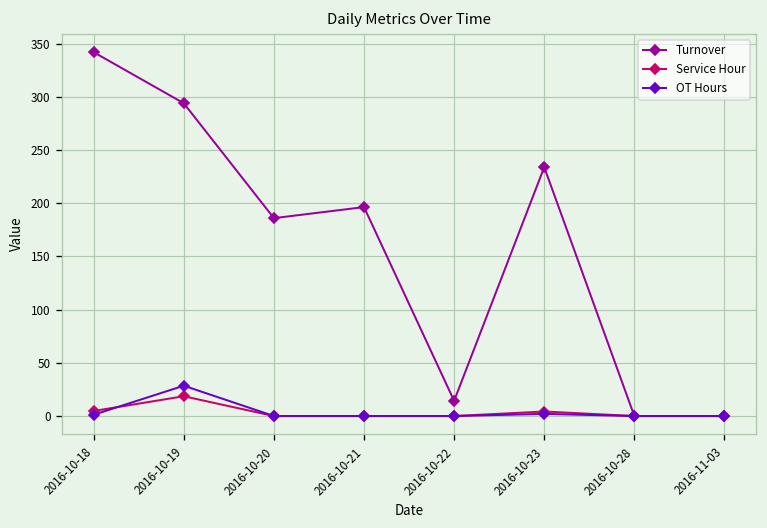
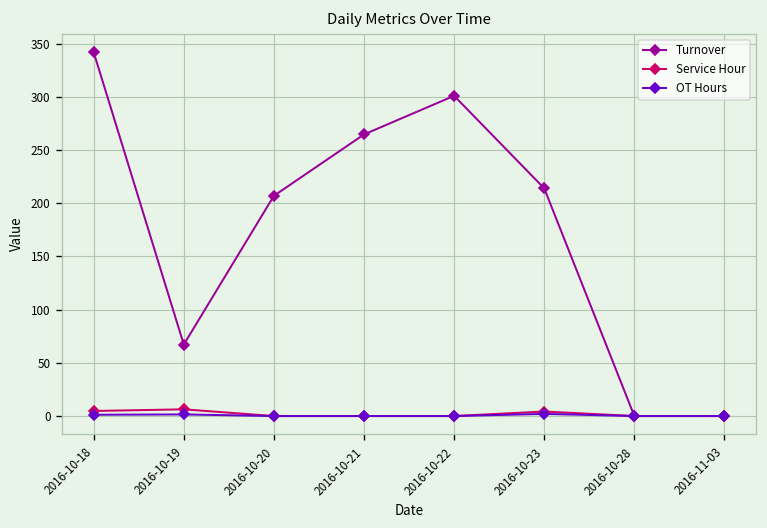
Turnover, 2016-10-19: 290 -> 70
Service Hour, 2016-10-19: 20 -> 10
OT Hours, 2016-10-19: 30 -> 0
Turnover, 2016-10-20: 190 -> 210
Turnover, 2016-10-21: 200 -> 260
Turnover, 2016-10-22: 10 -> 300
Turnover, 2016-10-23: 230 -> 210
